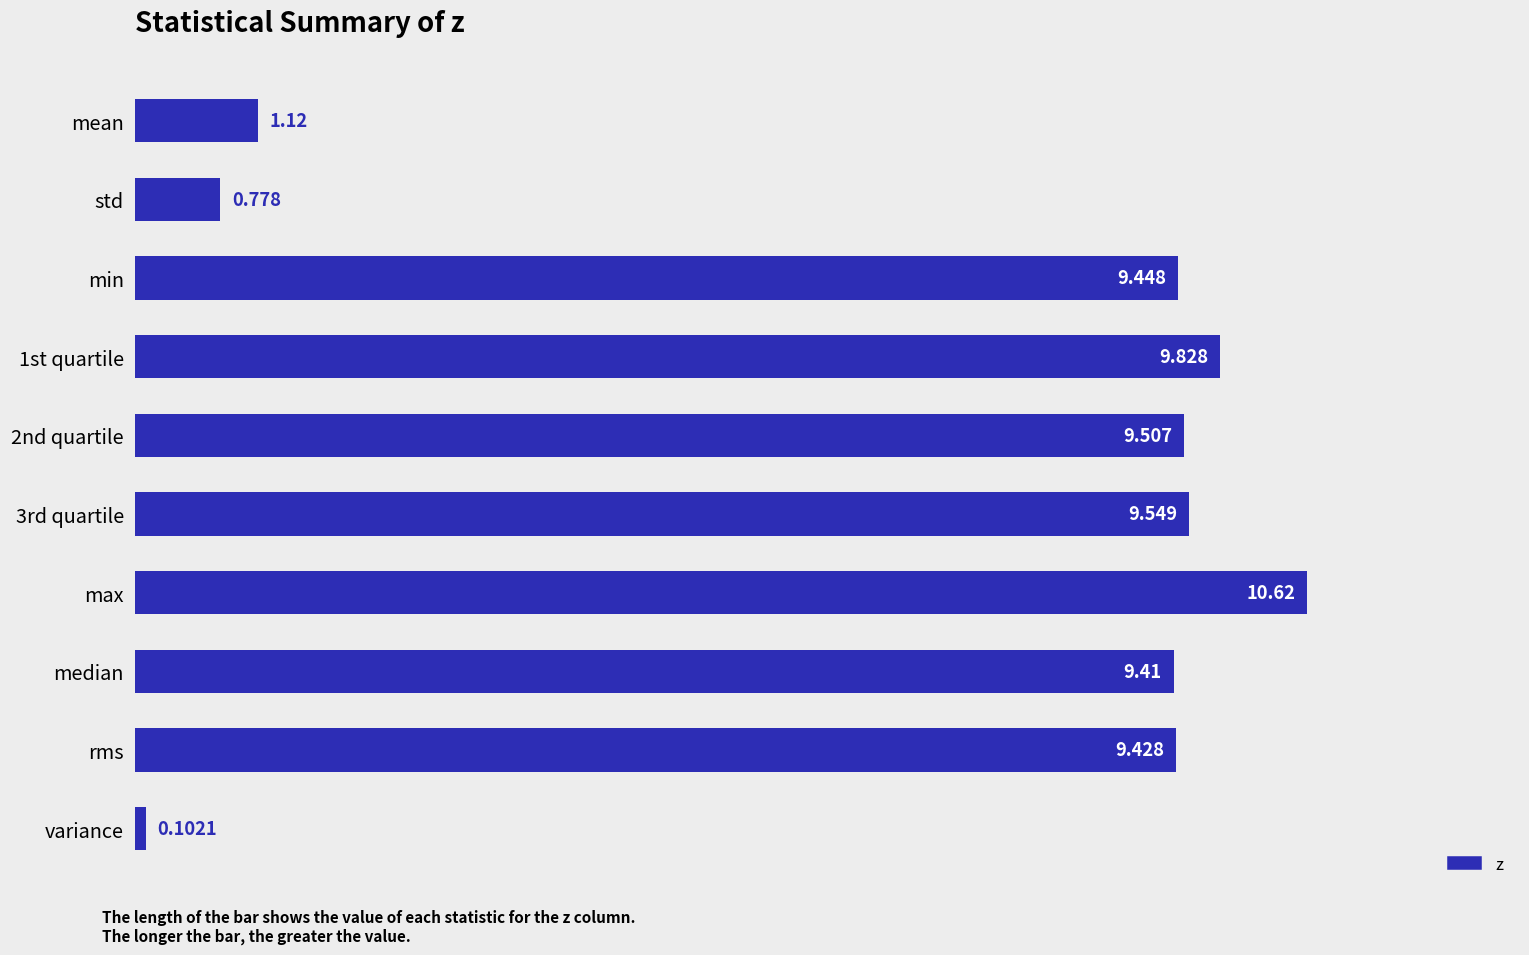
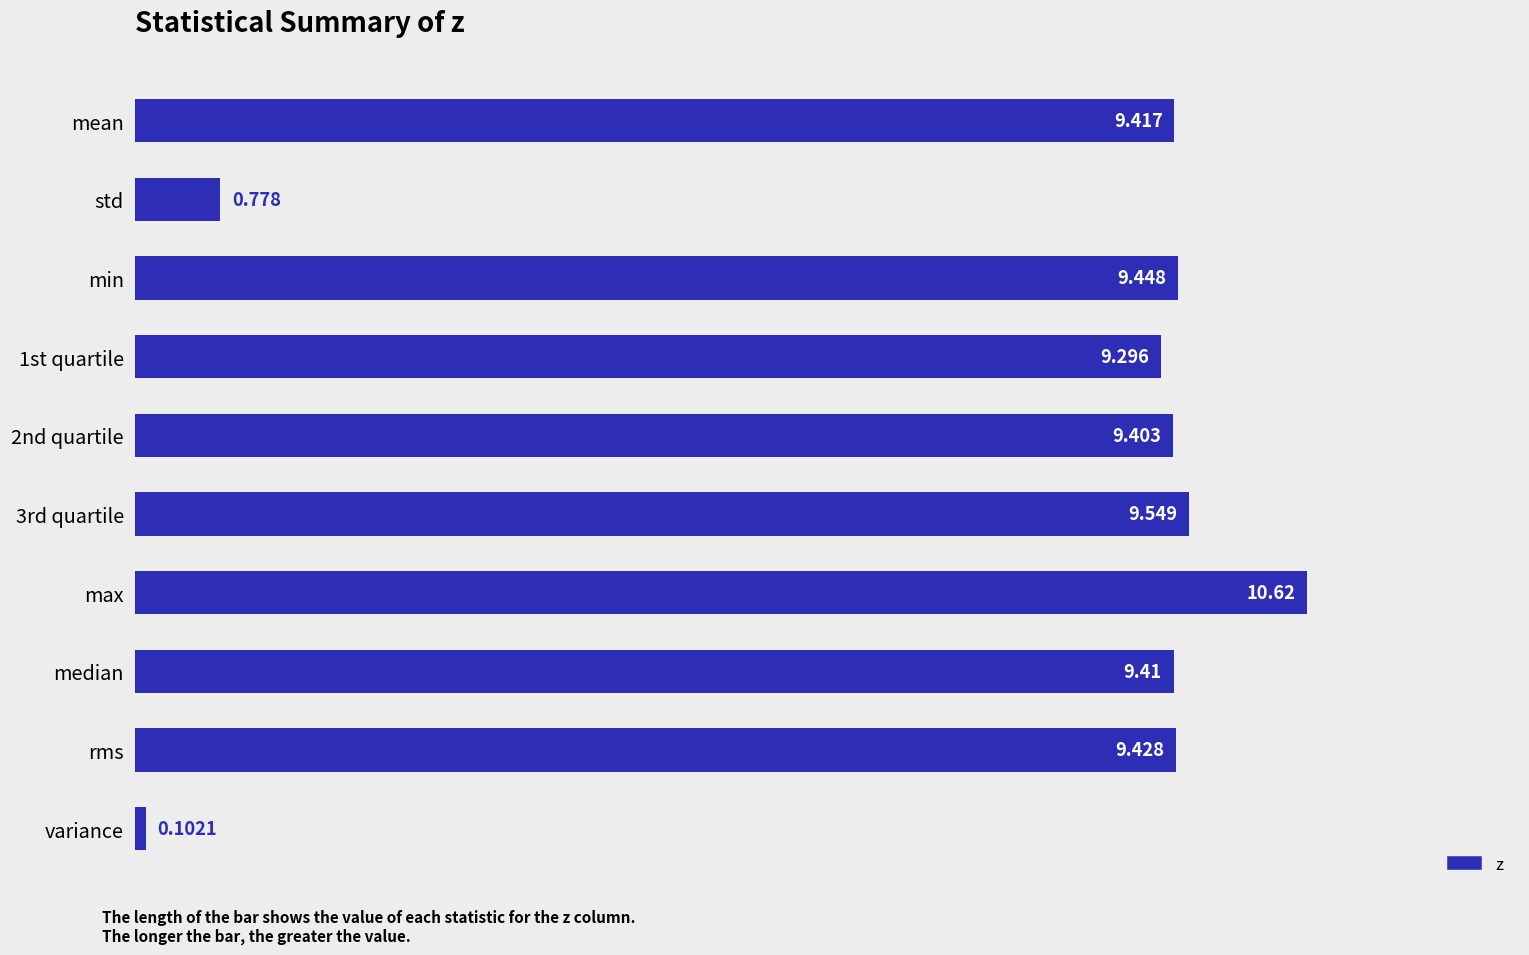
mean: 1.12 -> 9.417
1st quartile: 9.828 -> 9.296
2nd quartile: 9.507 -> 9.403
